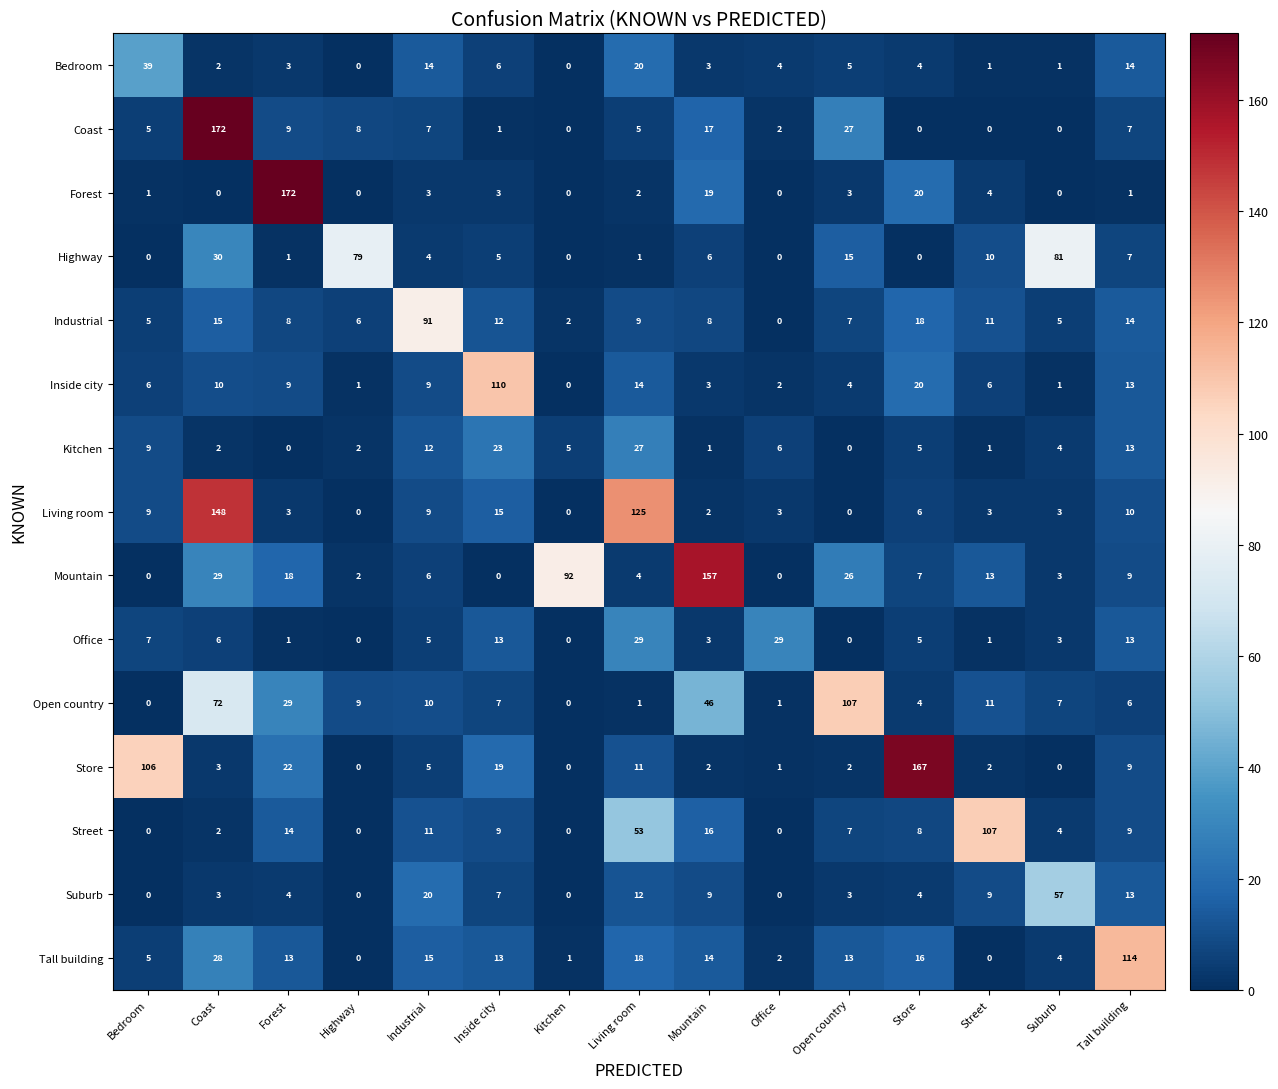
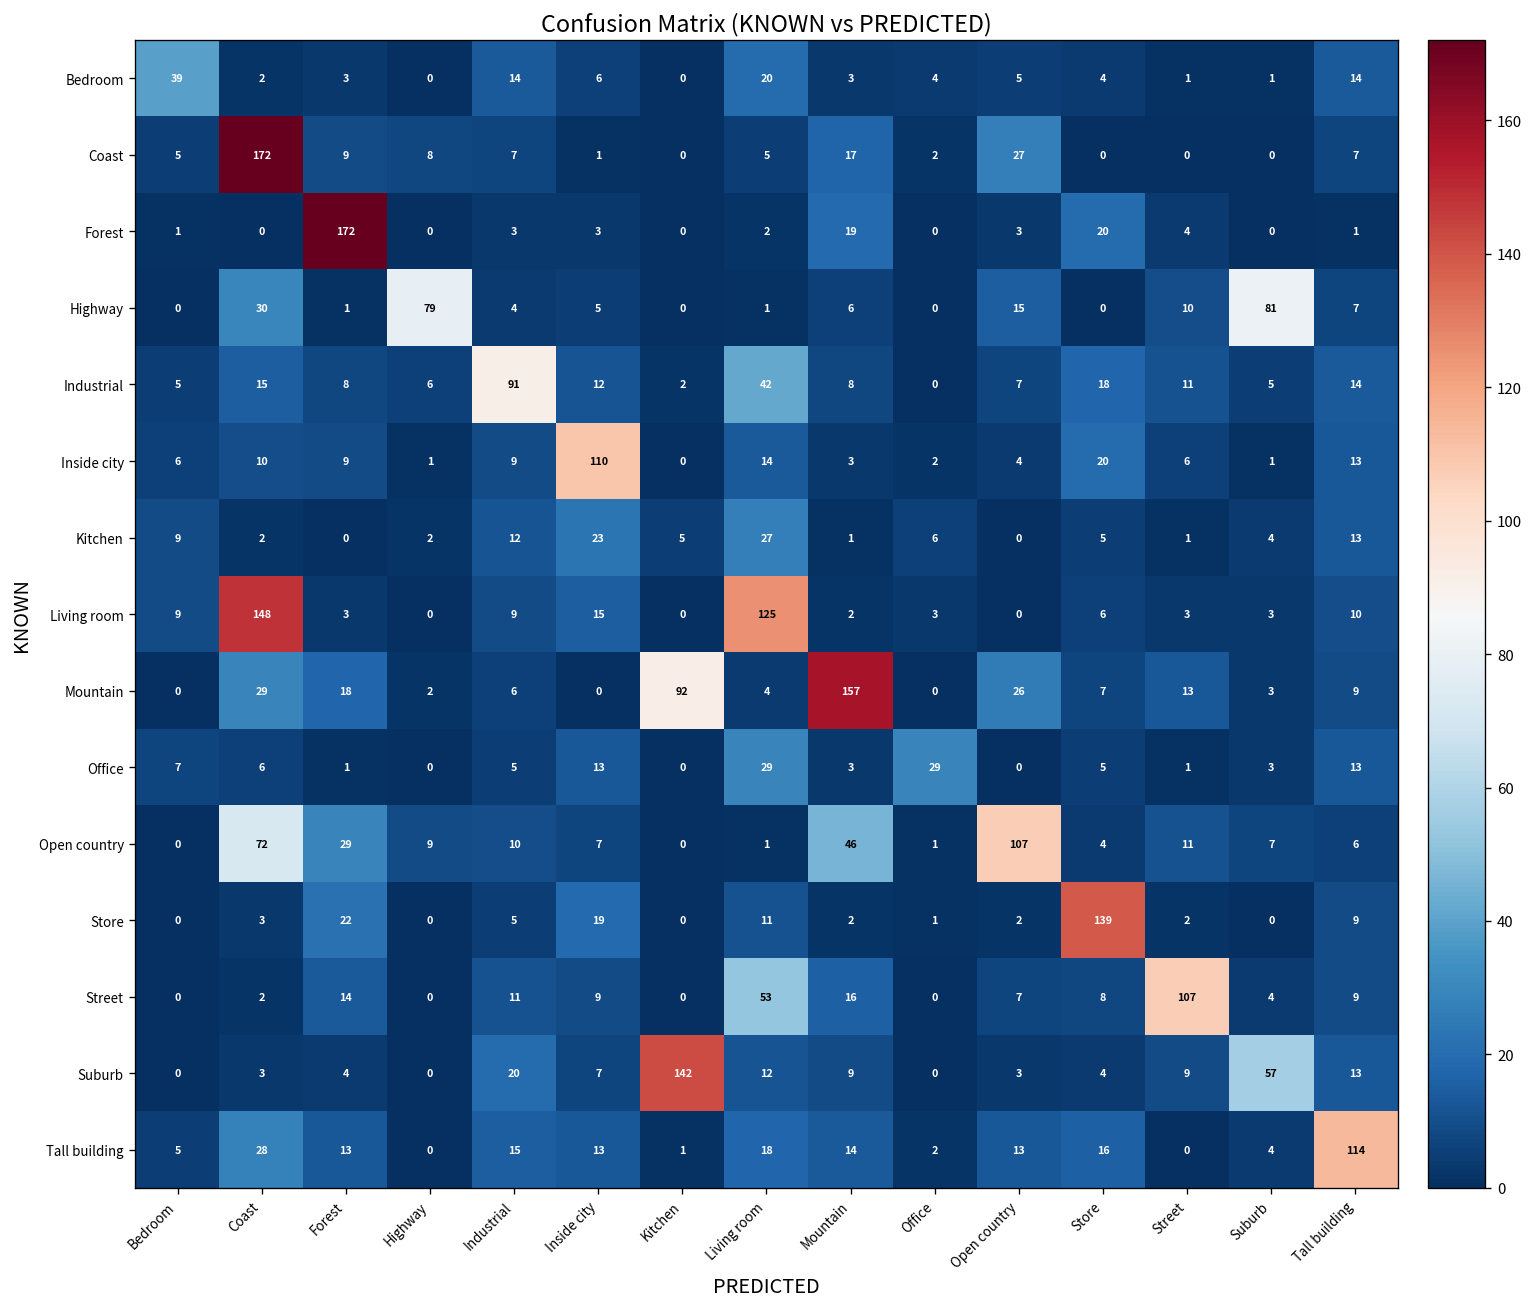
Industrial, Living room: 9 -> 42
Store, Bedroom: 106 -> 0
Store, Store: 167 -> 139
Suburb, Kitchen: 0 -> 142
